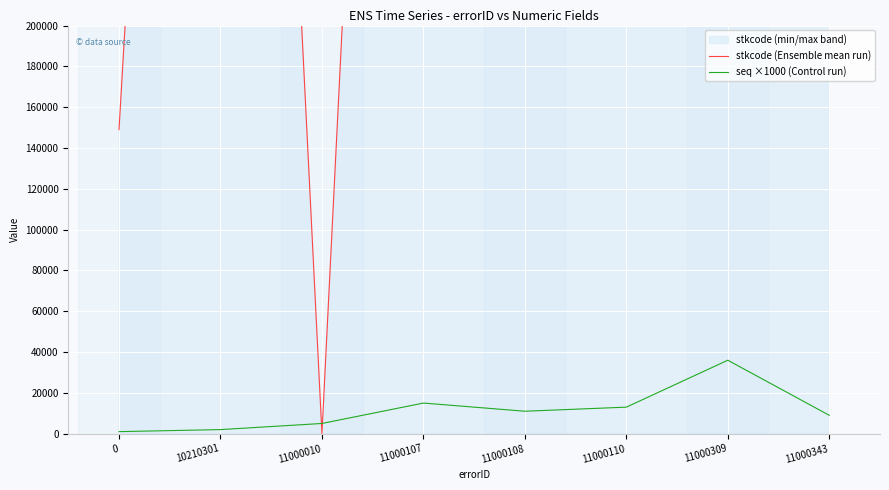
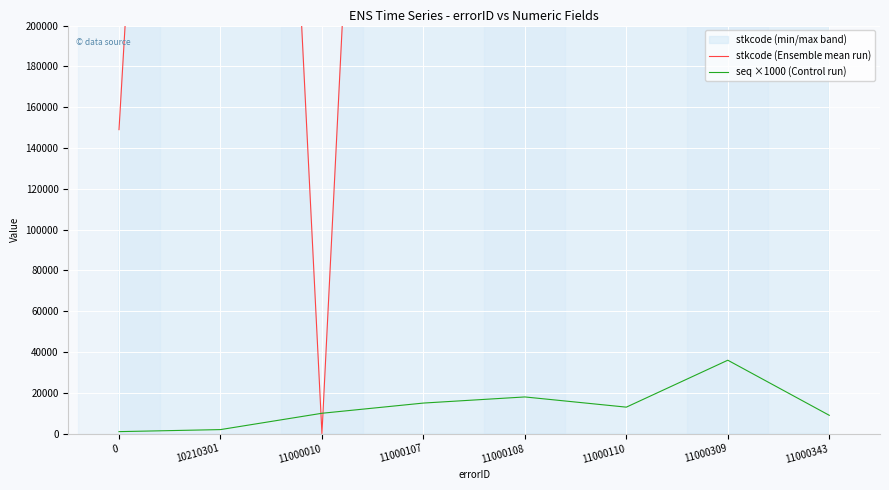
seq ×1000 (Control run), 11000010: 5000 -> 10000
seq ×1000 (Control run), 11000108: 11000 -> 18000
